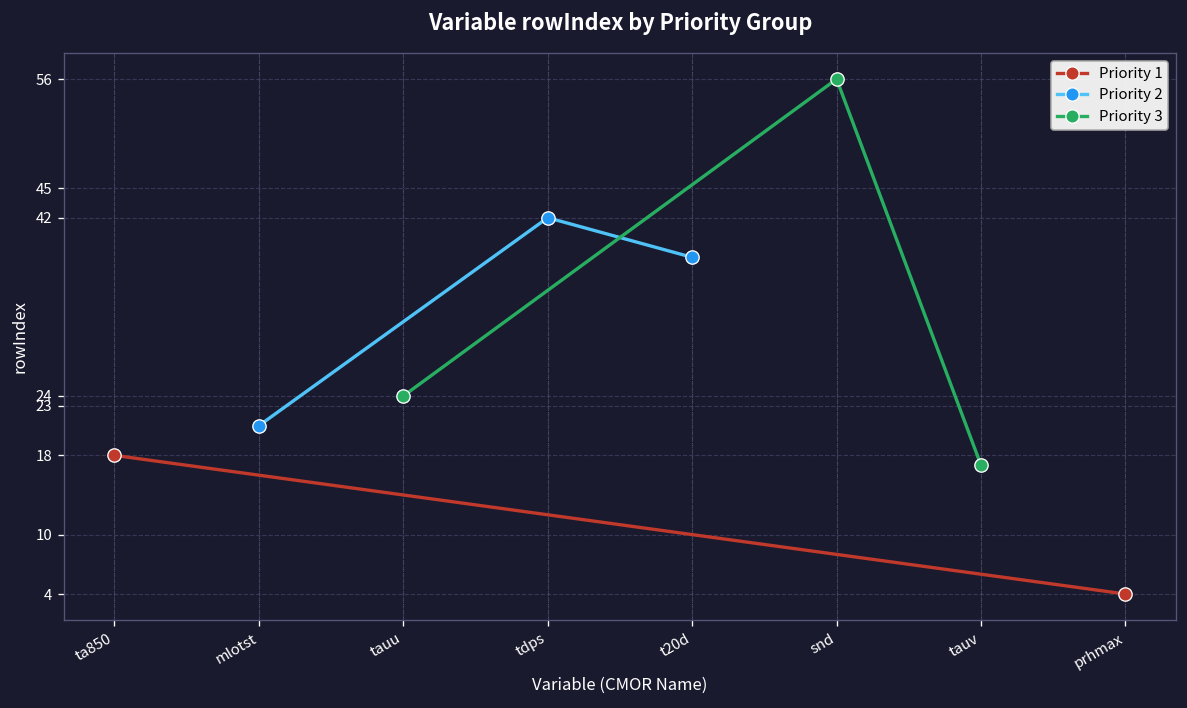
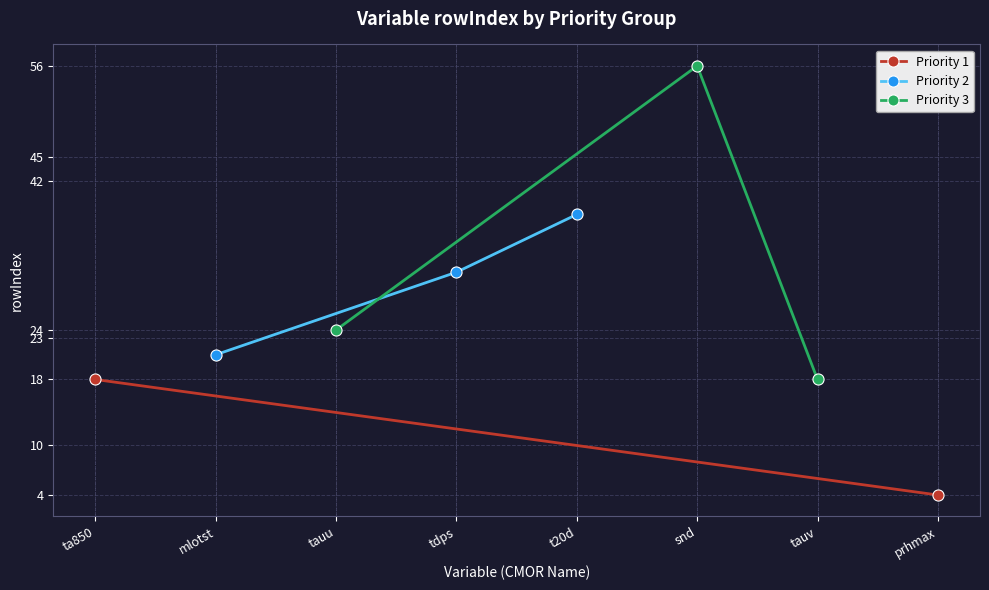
Priority 2, tdps: 42 -> 31
Priority 3, tauv: 17 -> 18
